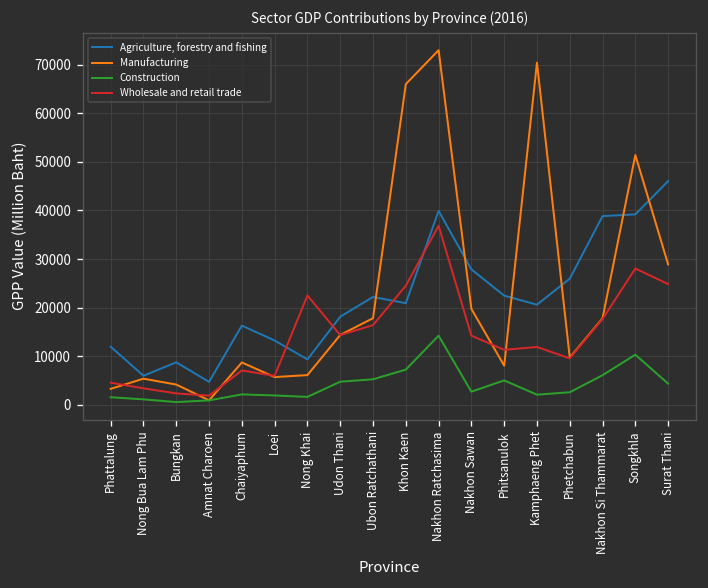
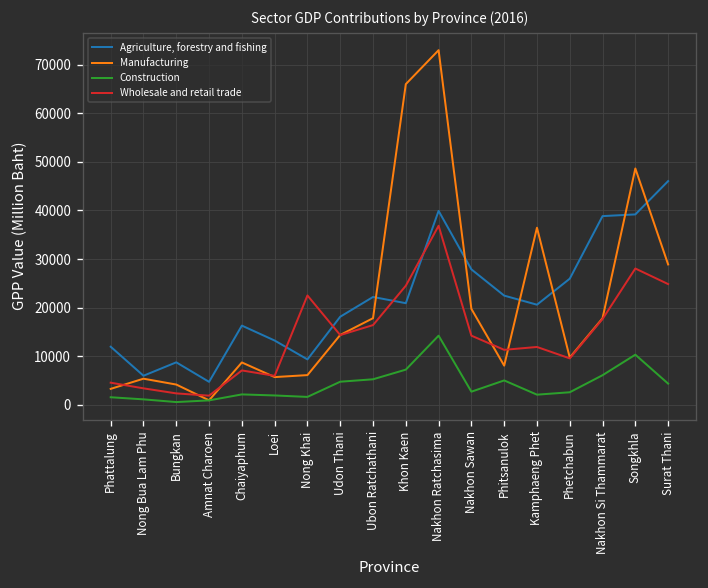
Manufacturing, Kamphaeng Phet: 70000 -> 36000
Manufacturing, Songkhla: 51000 -> 49000
